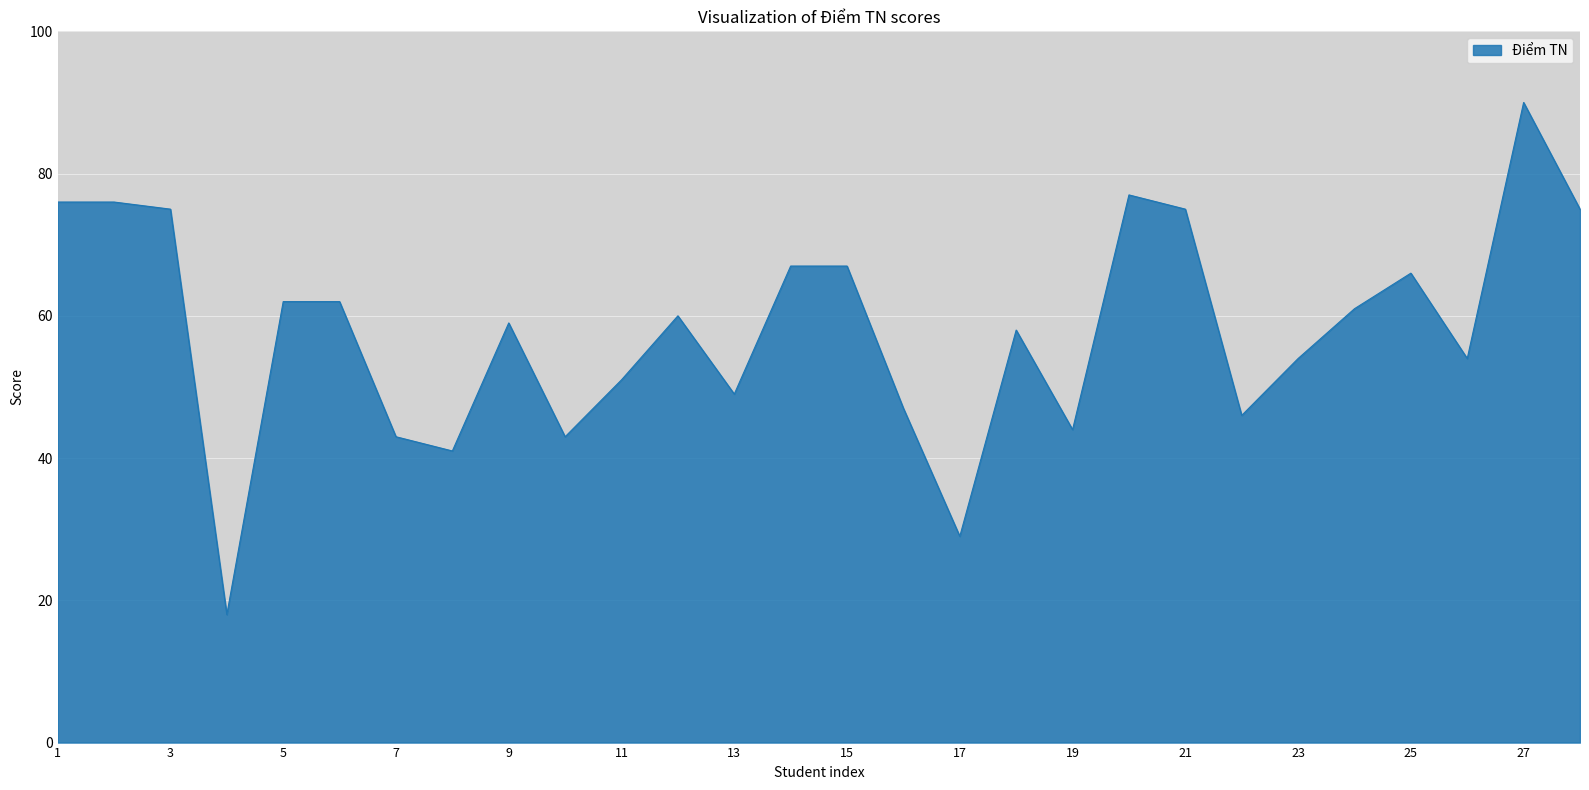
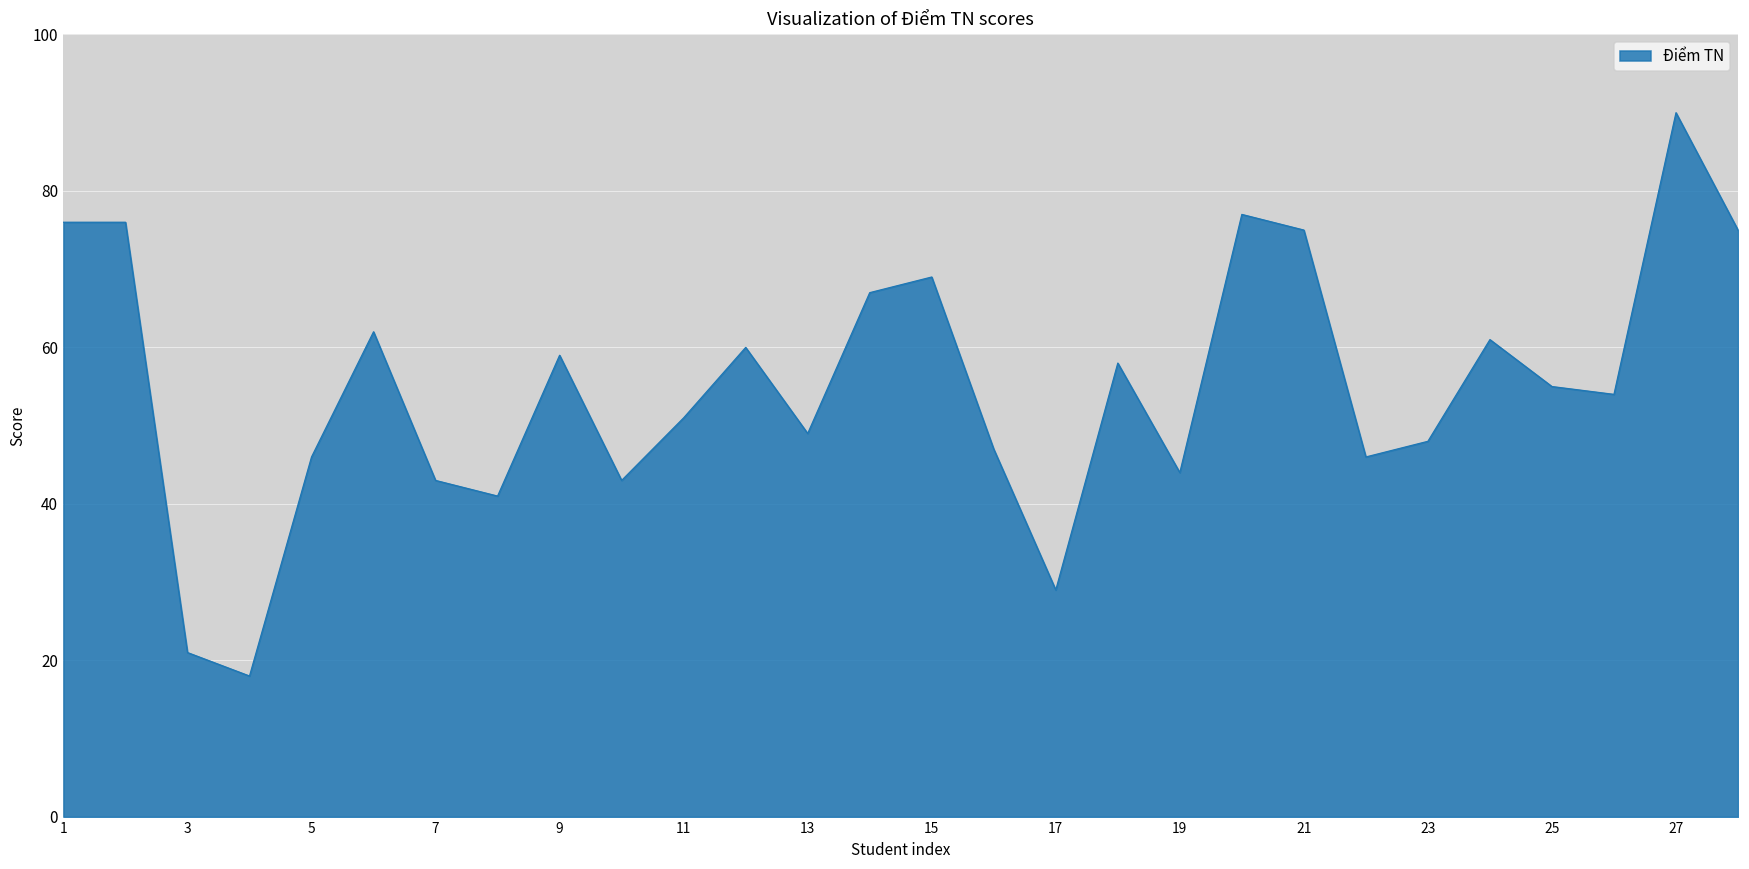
3: 75 -> 21
5: 62 -> 46
15: 67 -> 69
23: 54 -> 48
25: 66 -> 55
